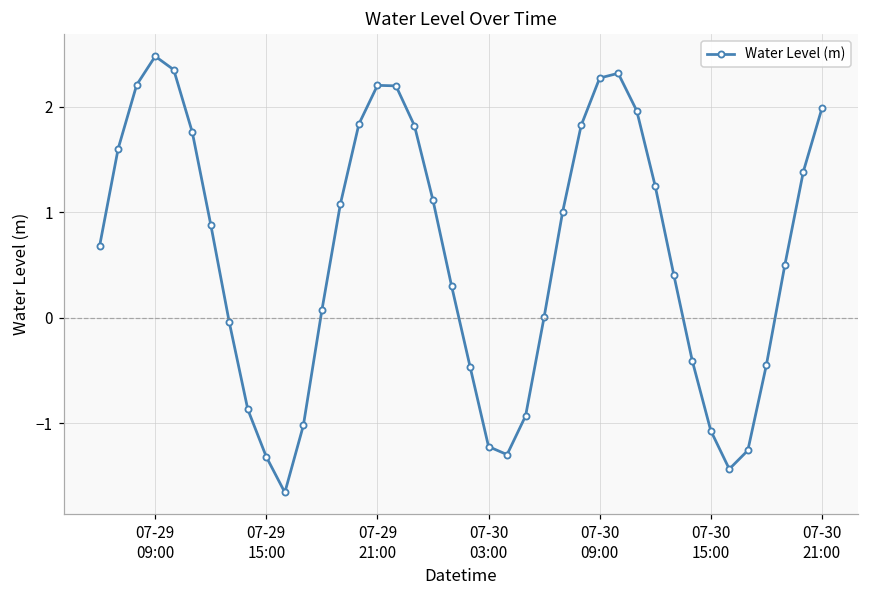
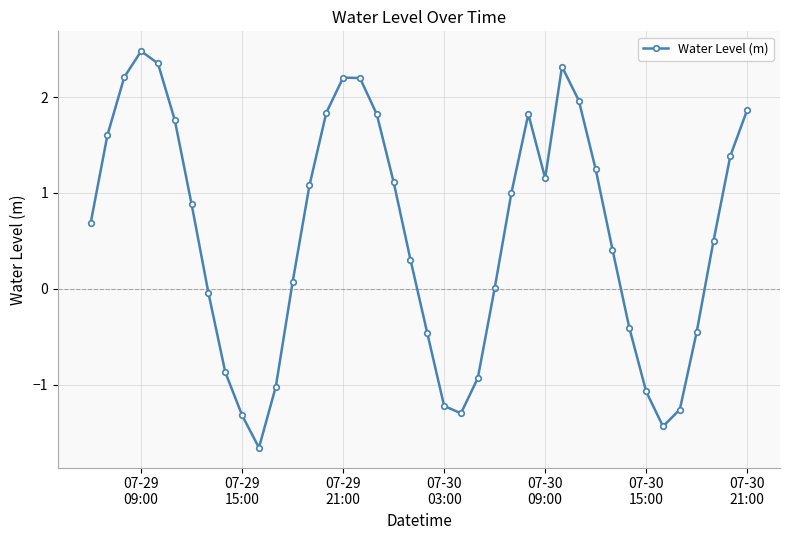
07-30 09:00: 2.3 -> 1.2
07-30 21:00: 2.0 -> 1.9
